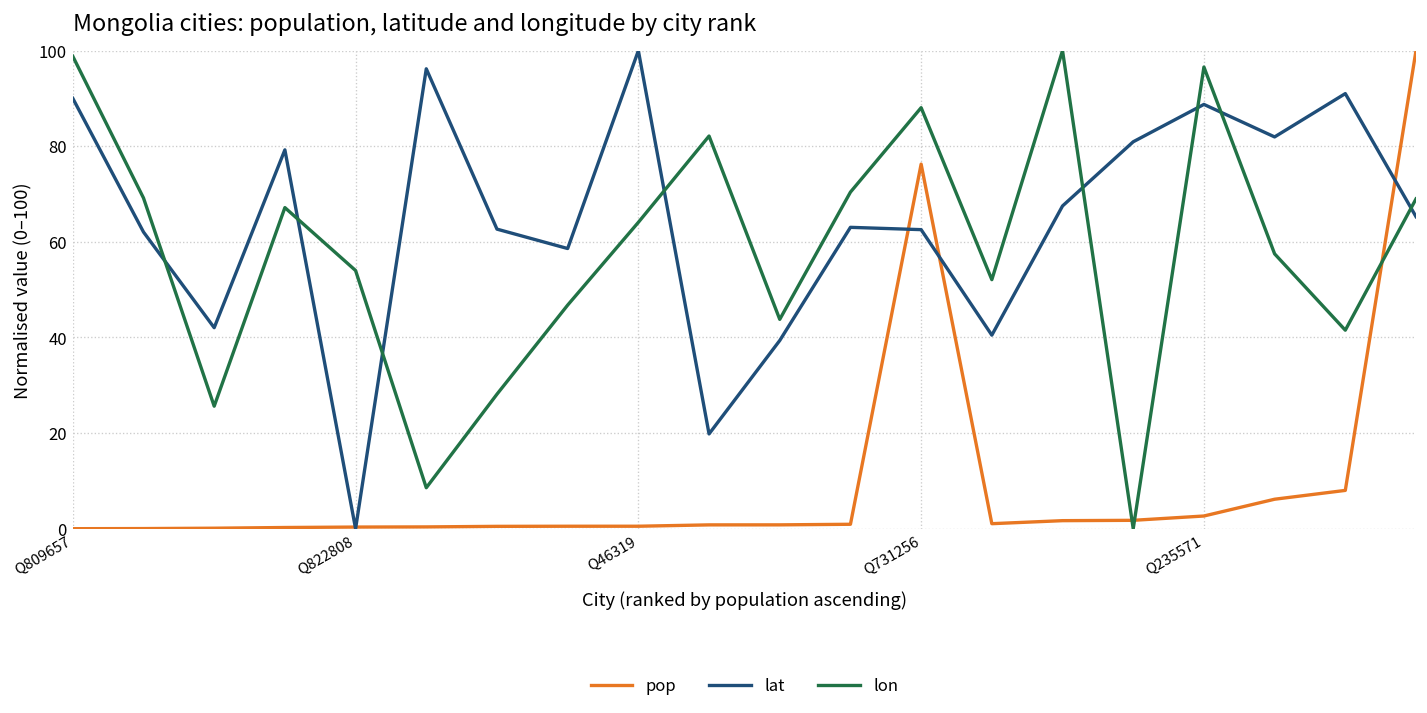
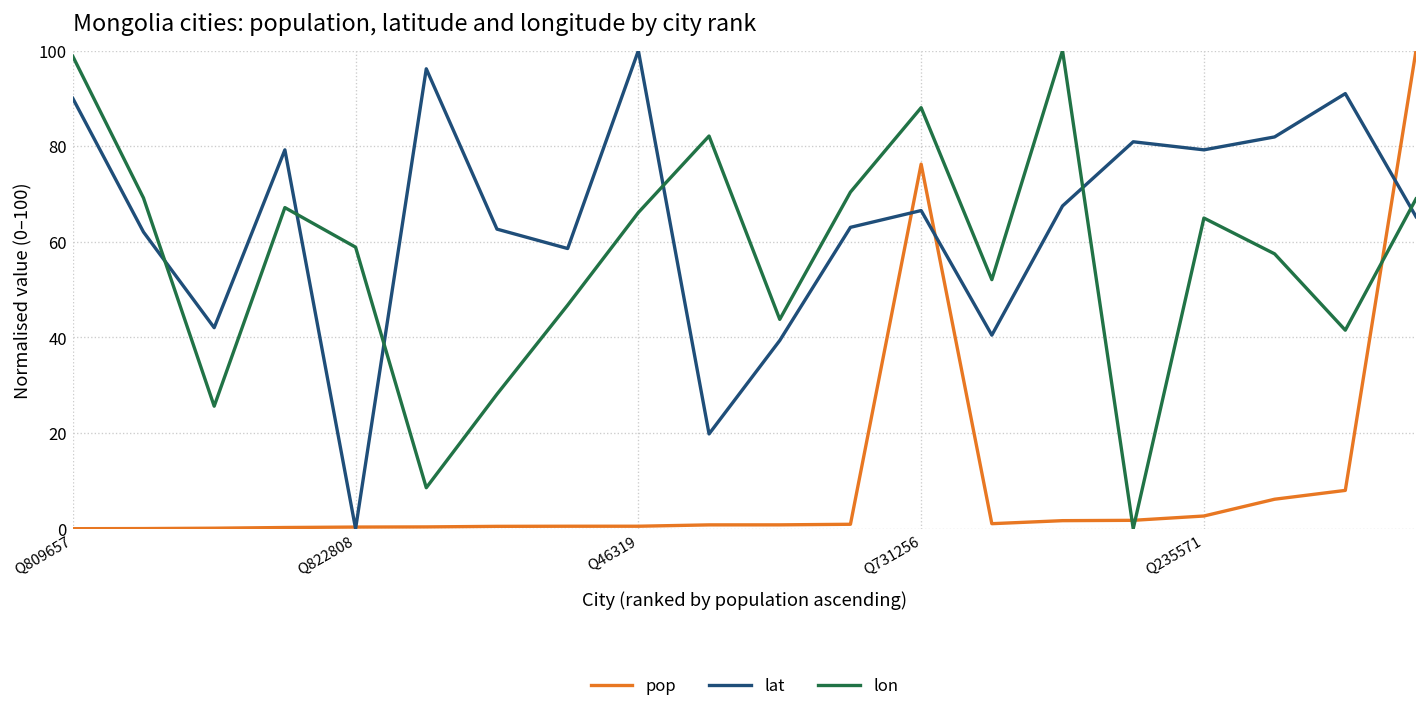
lon, Q822808: 54 -> 59
lon, Q46319: 64 -> 66
lat, Q731256: 63 -> 67
lat, Q235571: 89 -> 79
lon, Q235571: 97 -> 65
